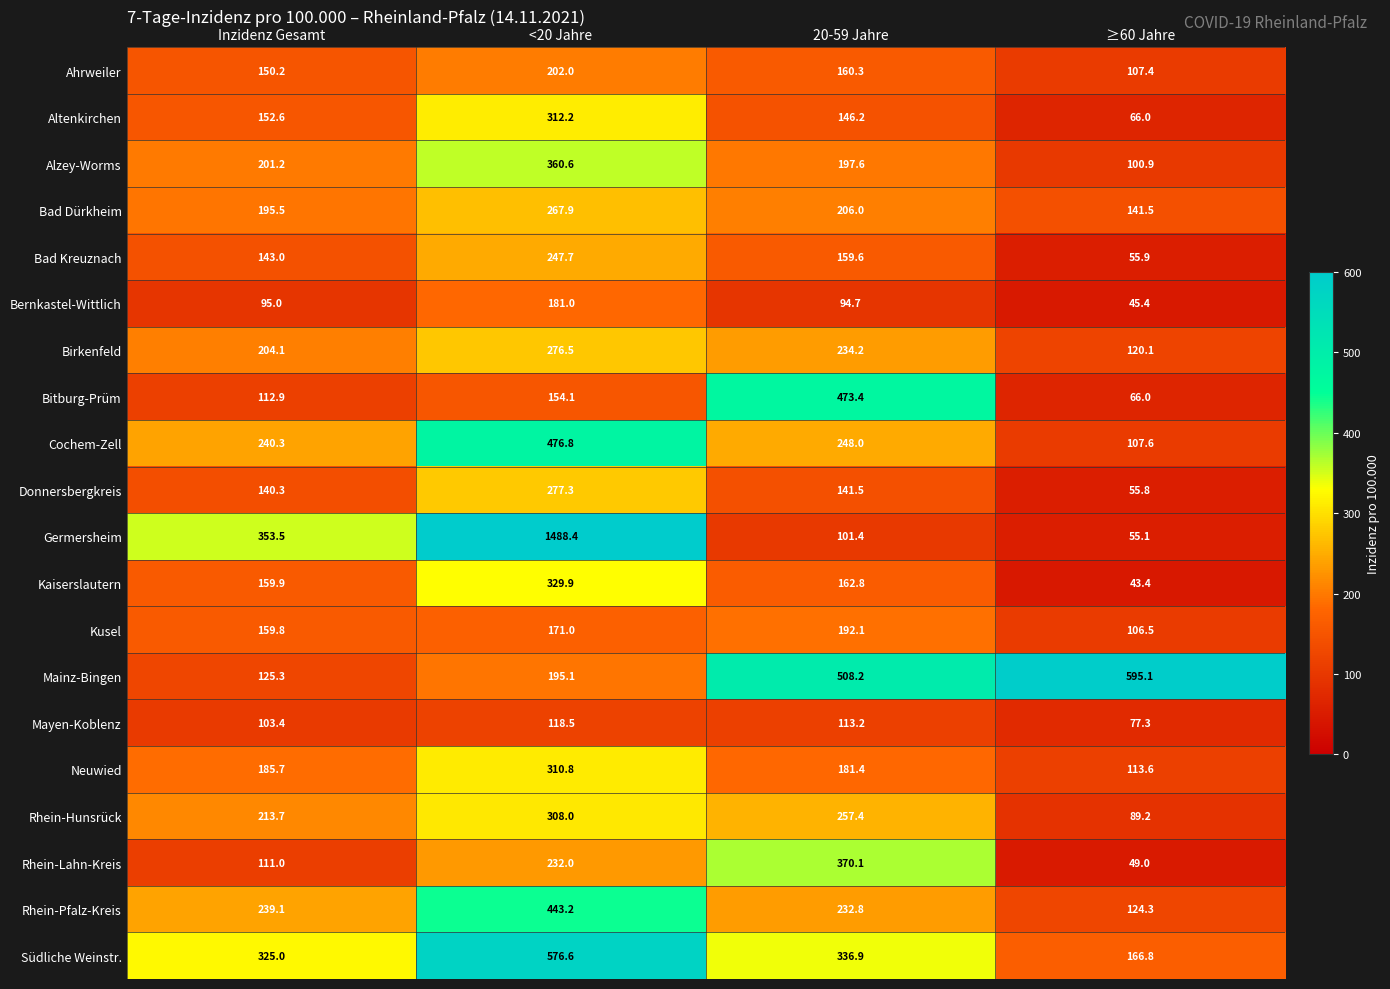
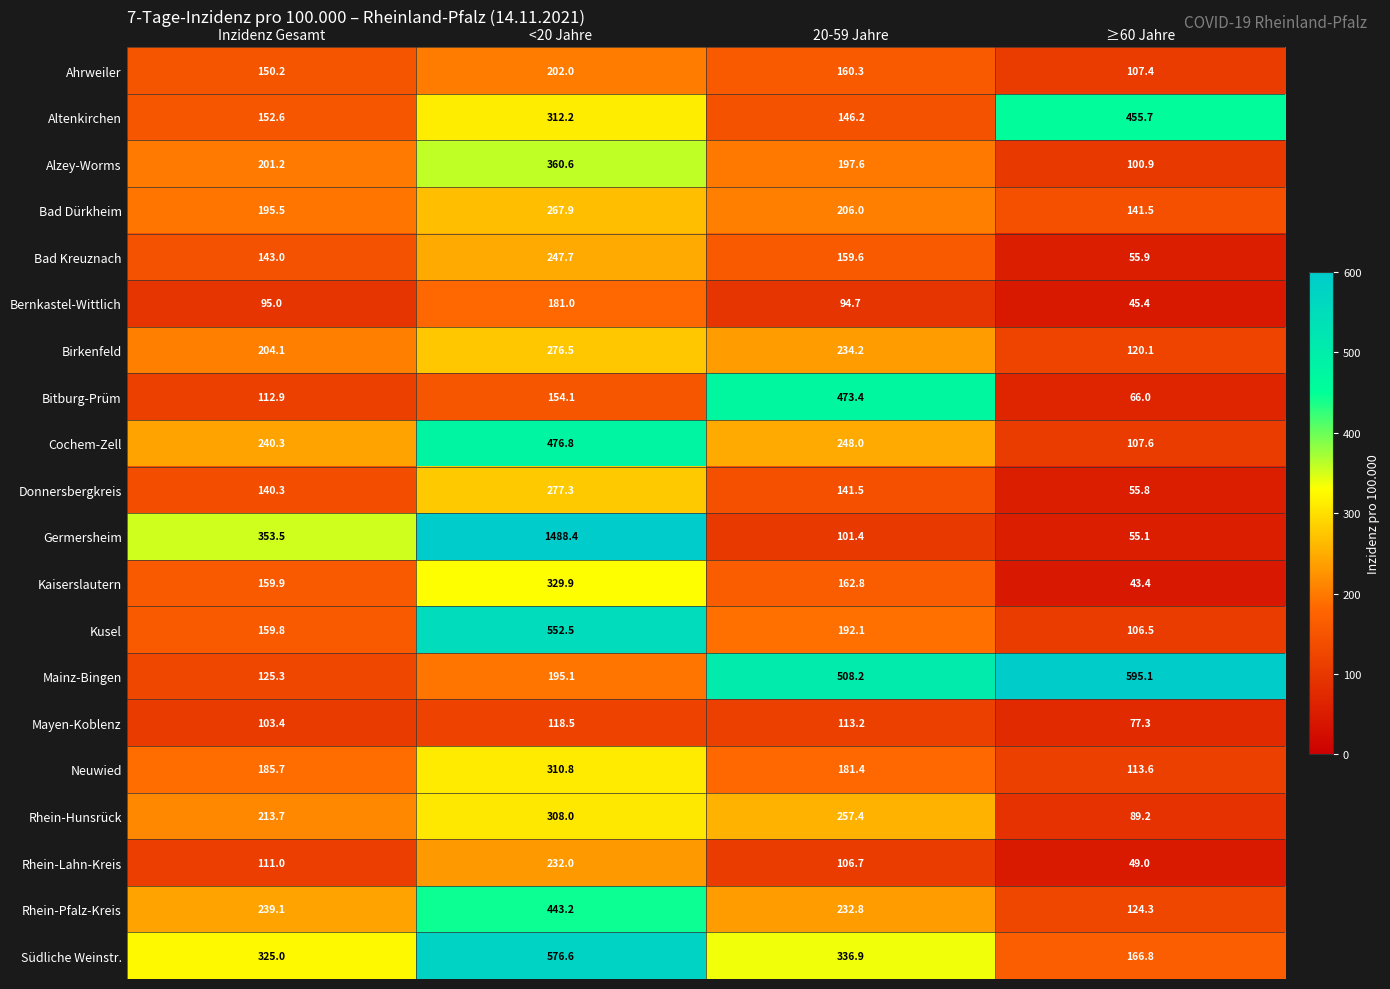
Altenkirchen, ≥60 Jahre: 66.0 -> 455.7
Kusel, <20 Jahre: 171.0 -> 552.5
Rhein-Lahn-Kreis, 20-59 Jahre: 370.1 -> 106.7
